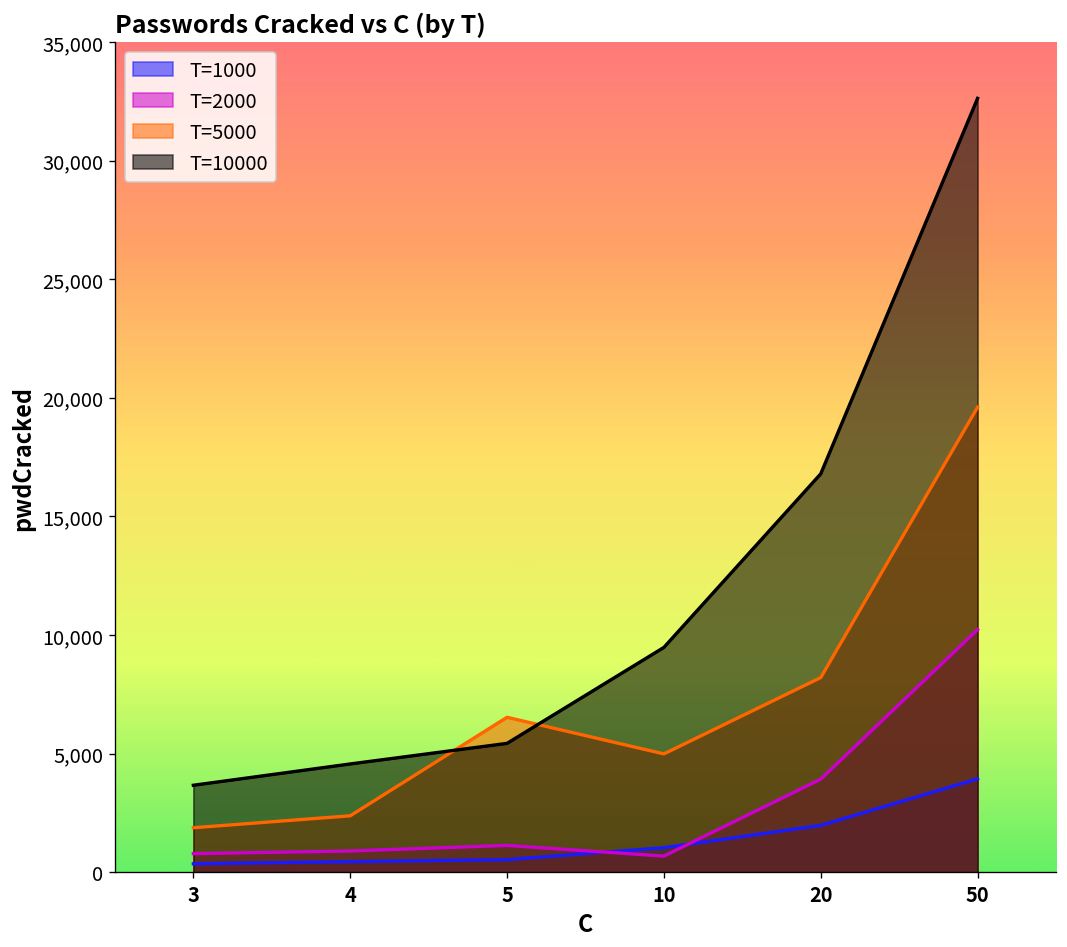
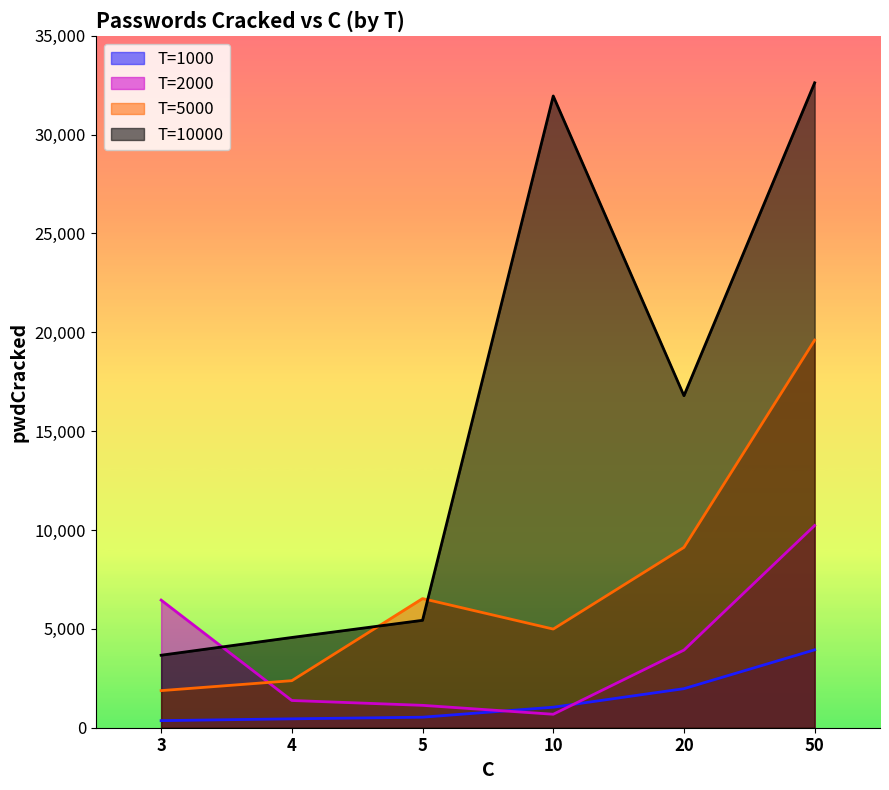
T=2000, 3: 800 -> 6,500
T=2000, 4: 900 -> 1,400
T=10000, 10: 9,500 -> 32,000
T=5000, 20: 8,200 -> 9,100
